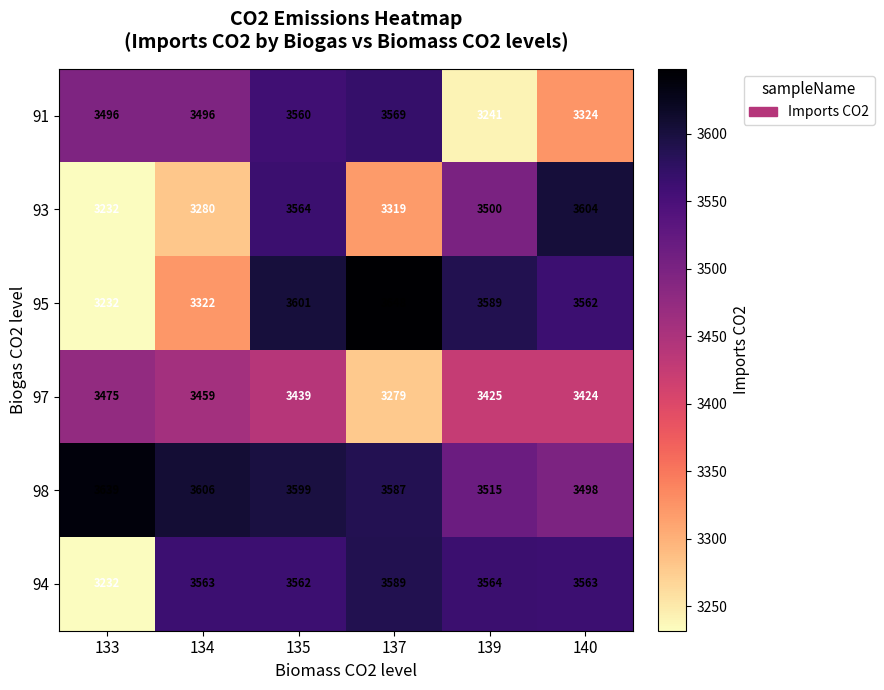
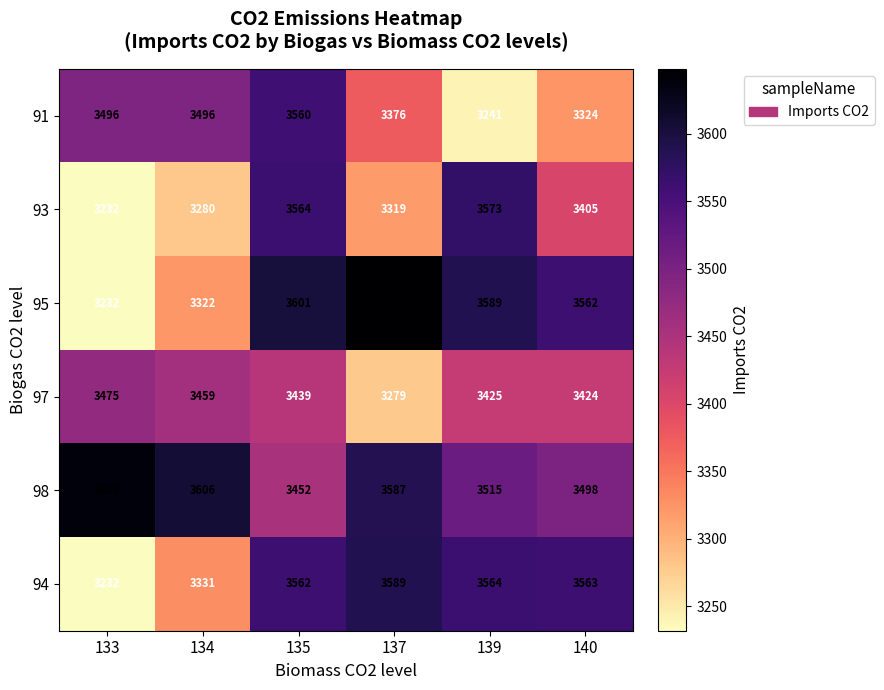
91, 137: 3569 -> 3376
93, 139: 3500 -> 3573
93, 140: 3604 -> 3405
98, 135: 3599 -> 3452
94, 134: 3563 -> 3331
